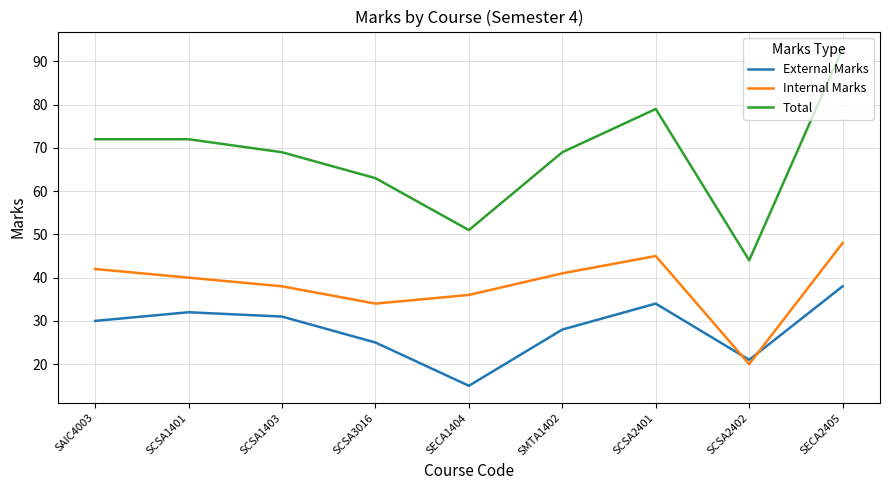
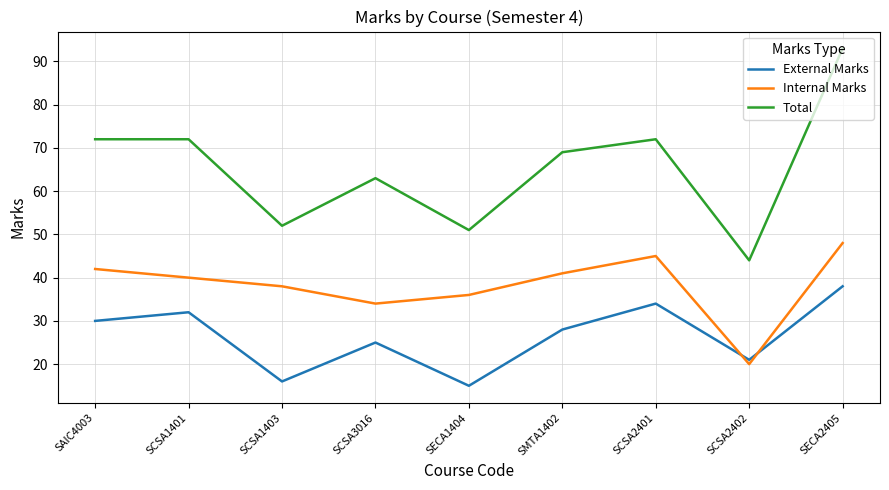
External Marks, SCSA1403: 31 -> 16
Total, SCSA1403: 69 -> 52
Total, SCSA2401: 79 -> 72
